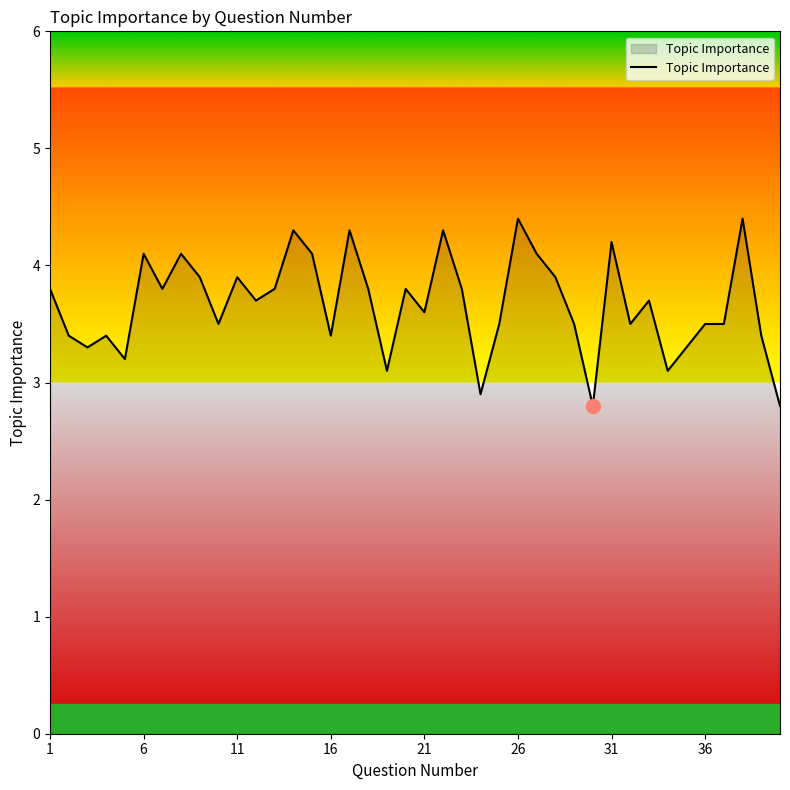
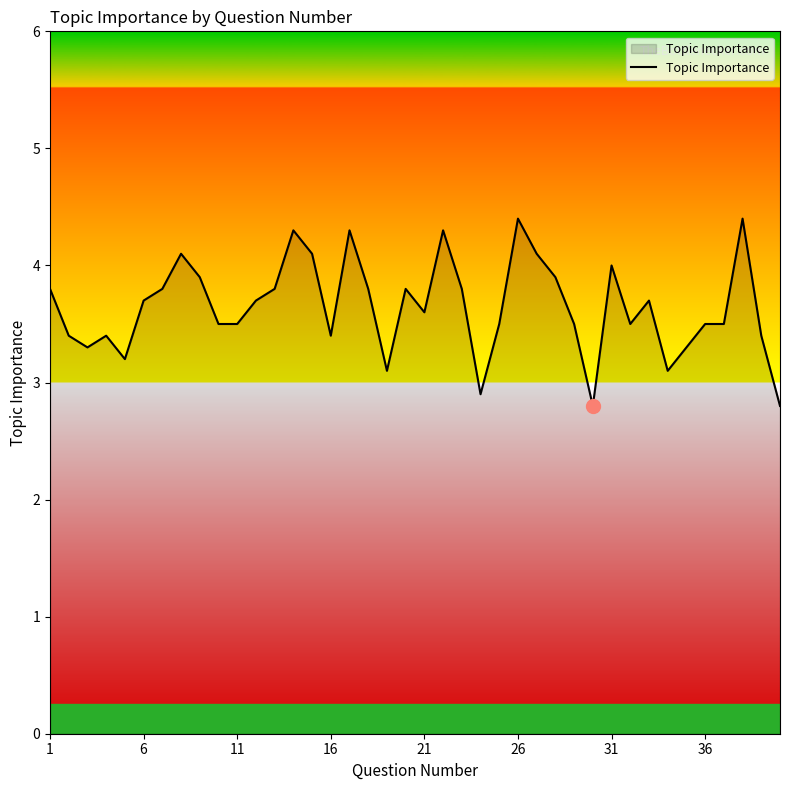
Topic Importance, 6: 4.1 -> 3.7
Topic Importance, 11: 3.9 -> 3.5
Topic Importance, 31: 4.2 -> 4.0
